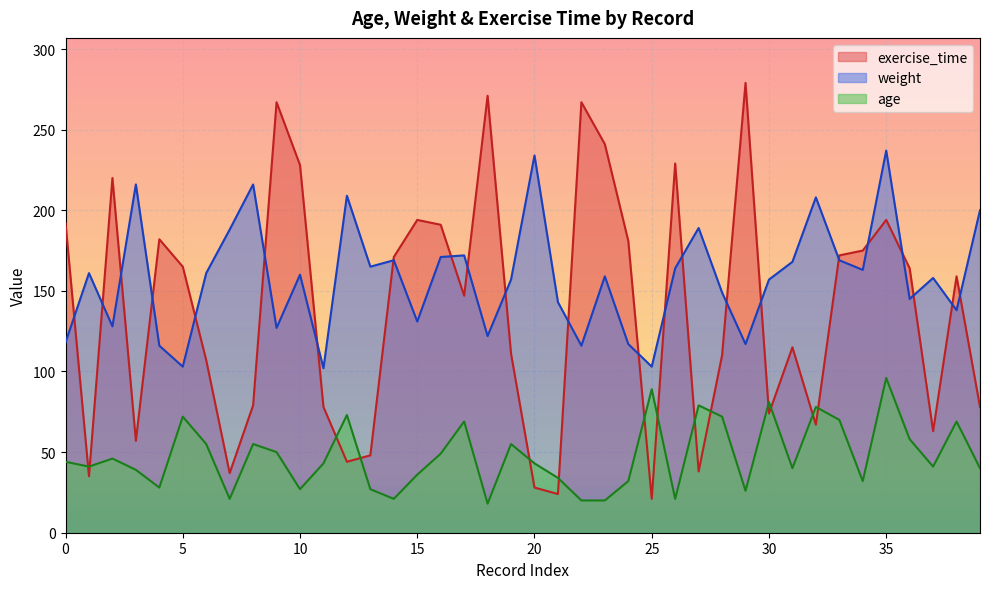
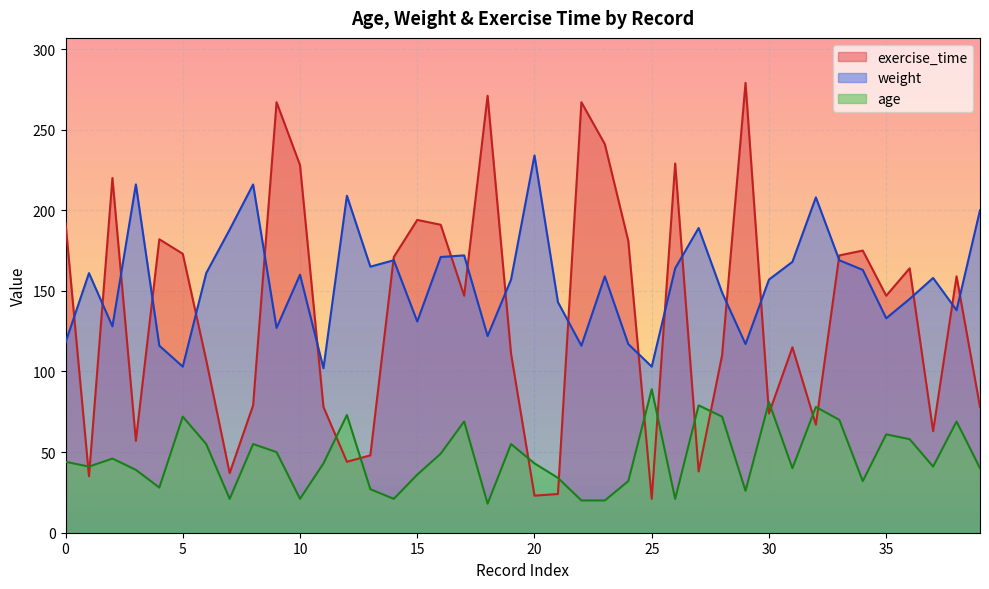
exercise_time, 5: 165 -> 173
age, 10: 27 -> 21
exercise_time, 20: 28 -> 23
exercise_time, 35: 194 -> 147
weight, 35: 237 -> 133
age, 35: 96 -> 61
